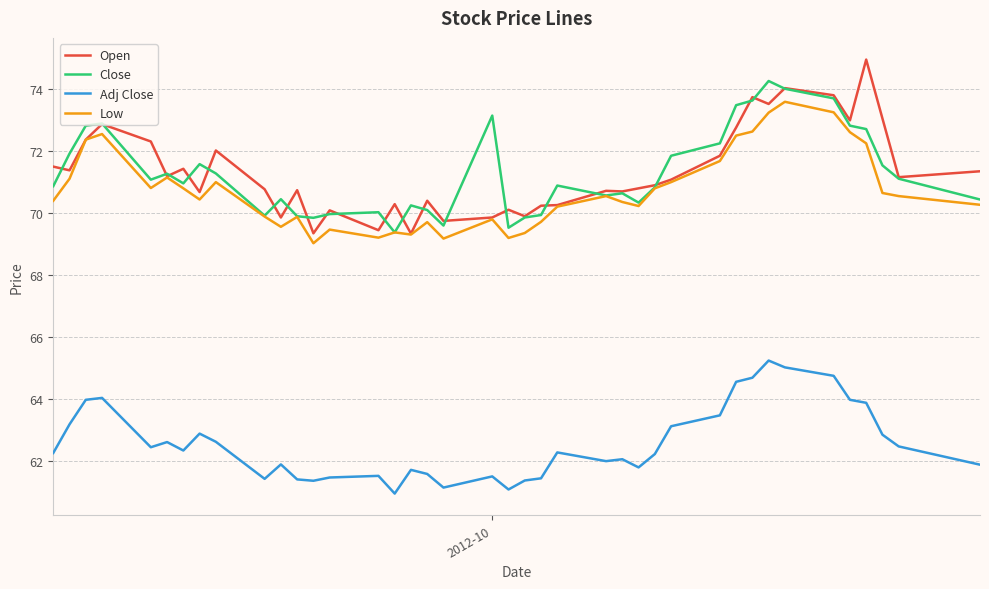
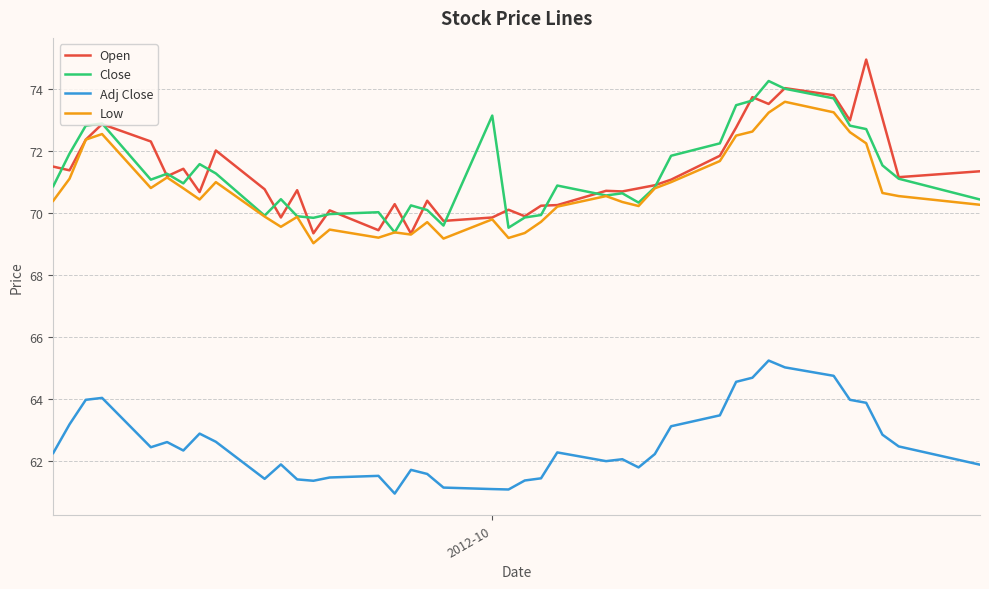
Adj Close, 2012-10: 61.5 -> 61.1
